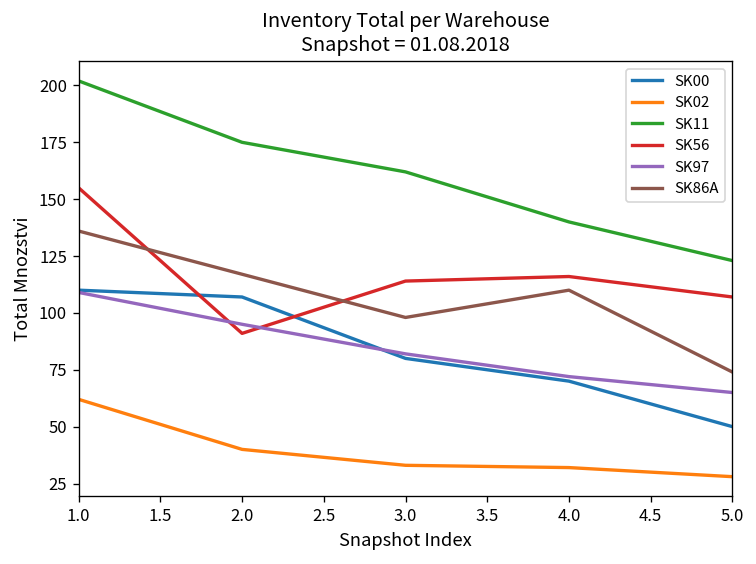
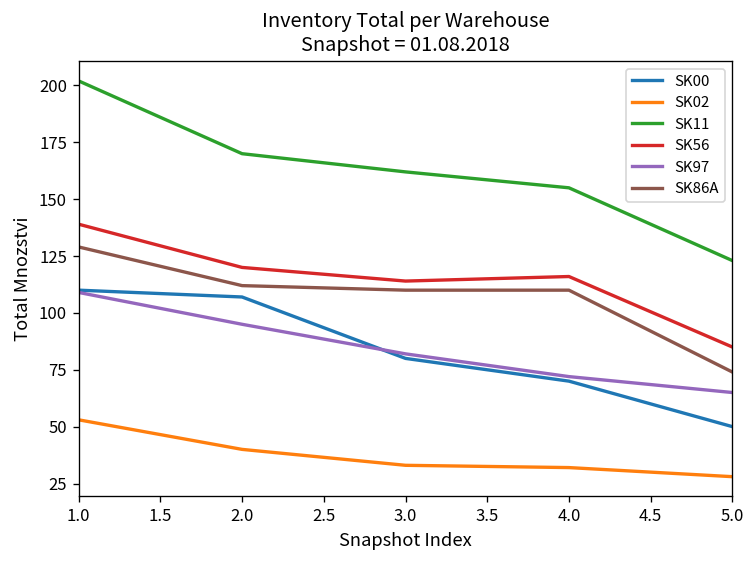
SK02, 1.0: 62 -> 53
SK56, 1.0: 155 -> 139
SK86A, 1.0: 136 -> 129
SK11, 2.0: 175 -> 170
SK56, 2.0: 91 -> 120
SK86A, 2.0: 117 -> 112
SK86A, 3.0: 98 -> 110
SK11, 4.0: 140 -> 155
SK56, 5.0: 107 -> 85
